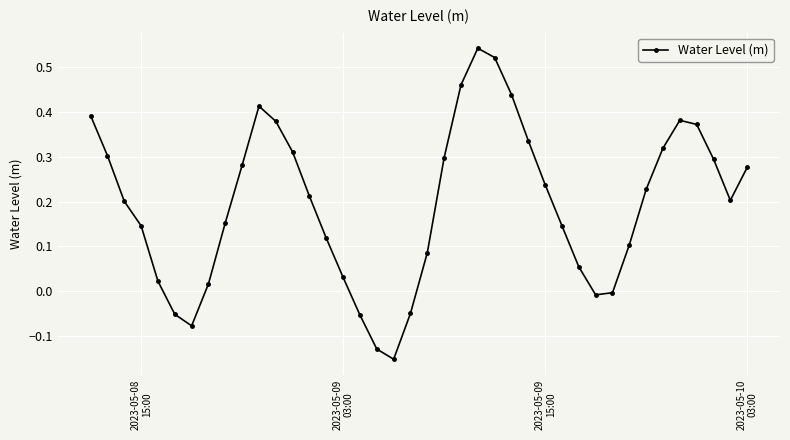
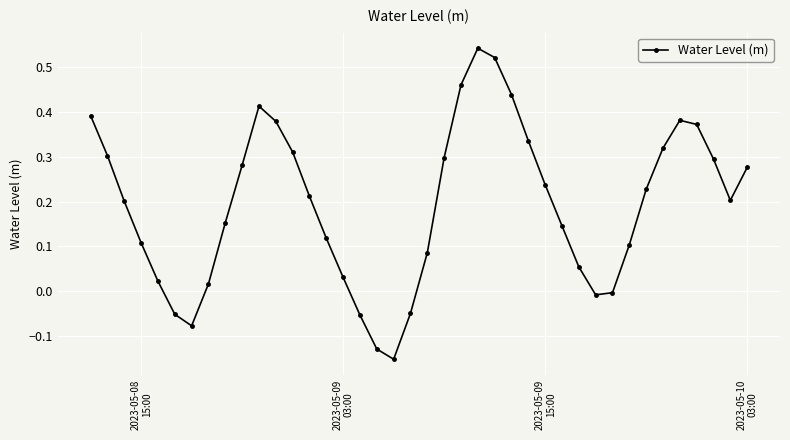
2023-05-08 15:00: 0.15 -> 0.11
